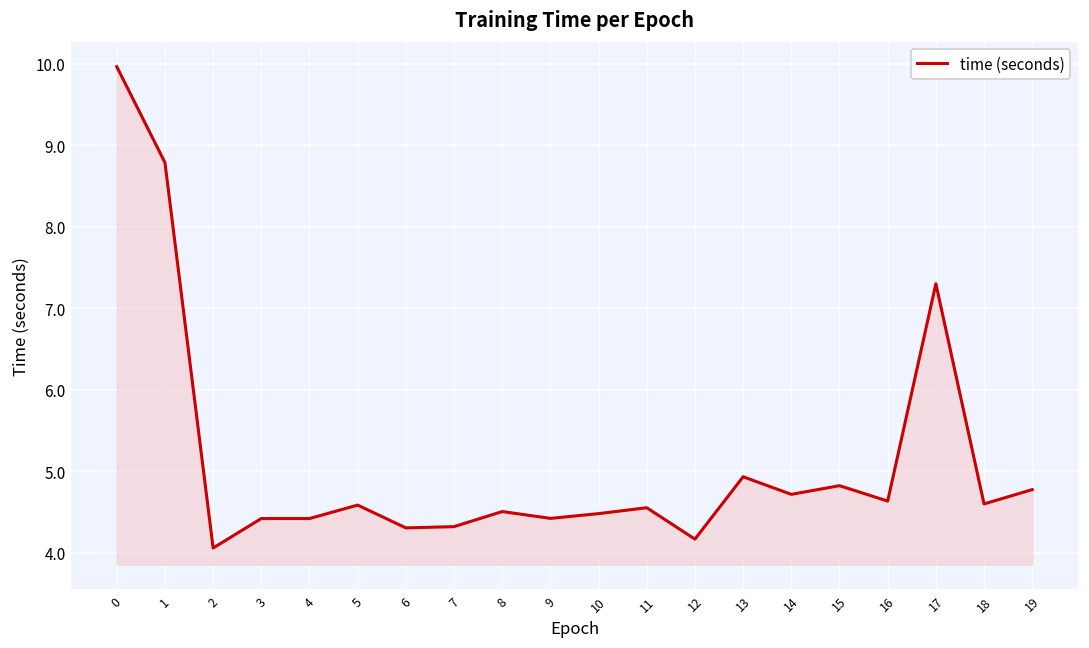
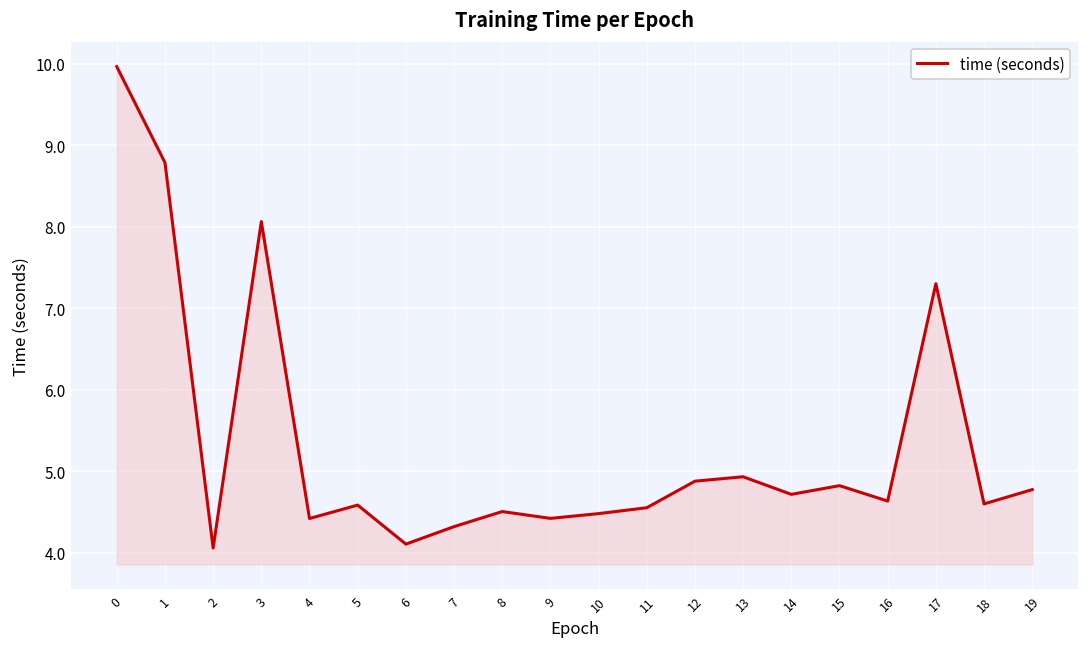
3: 4.4 -> 8.1
6: 4.3 -> 4.1
12: 4.2 -> 4.9
